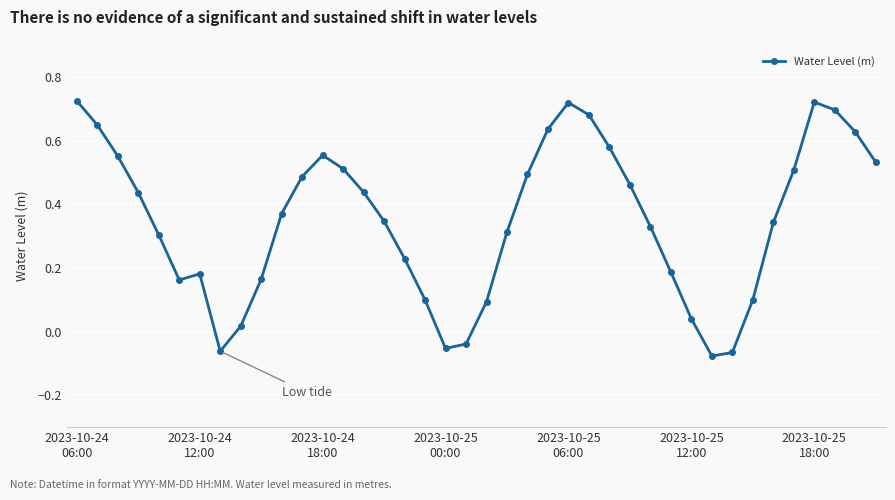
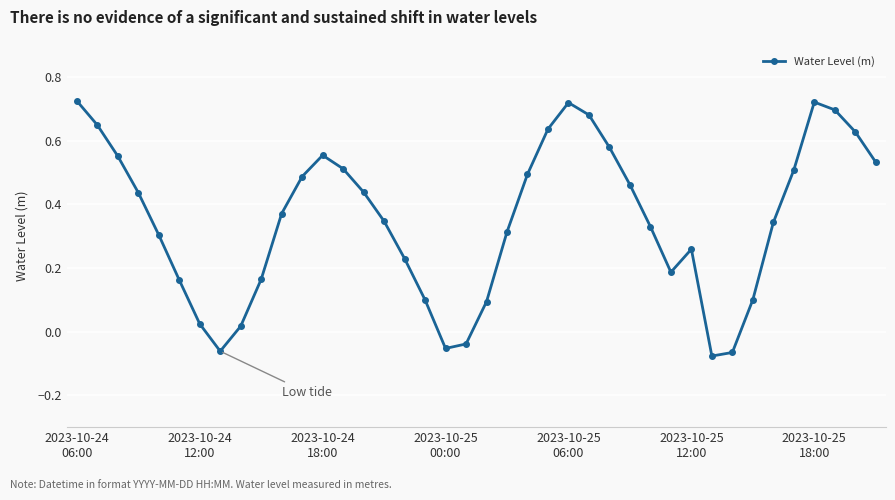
2023-10-24 12:00: 0.18 -> 0.02
2023-10-25 12:00: 0.04 -> 0.26
